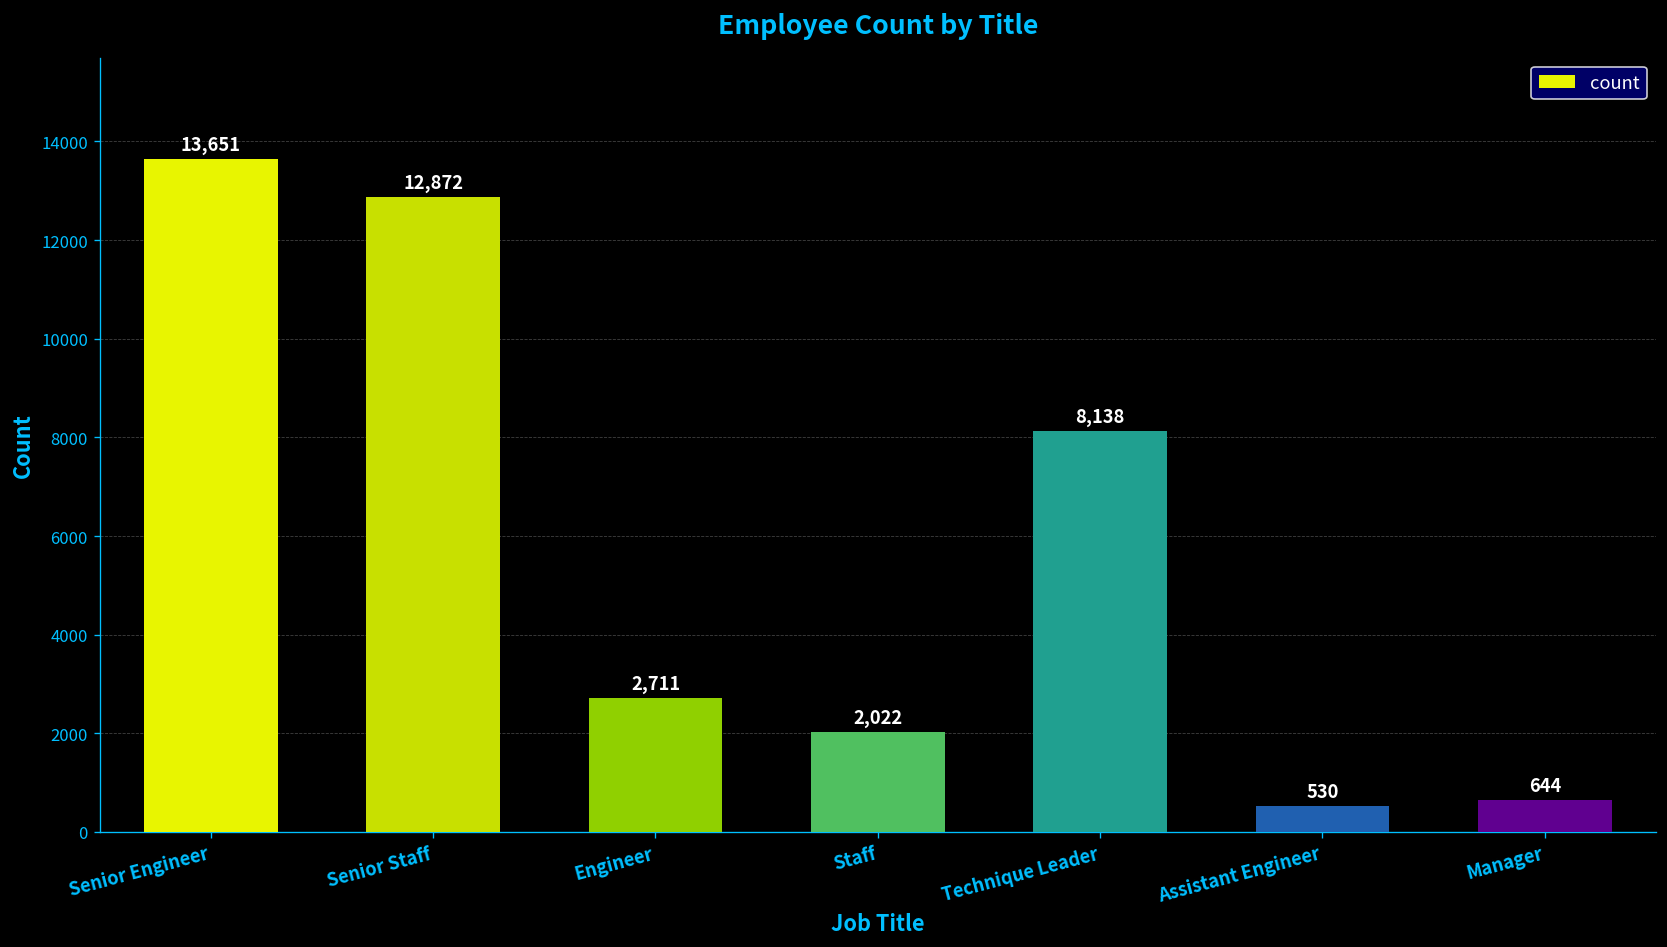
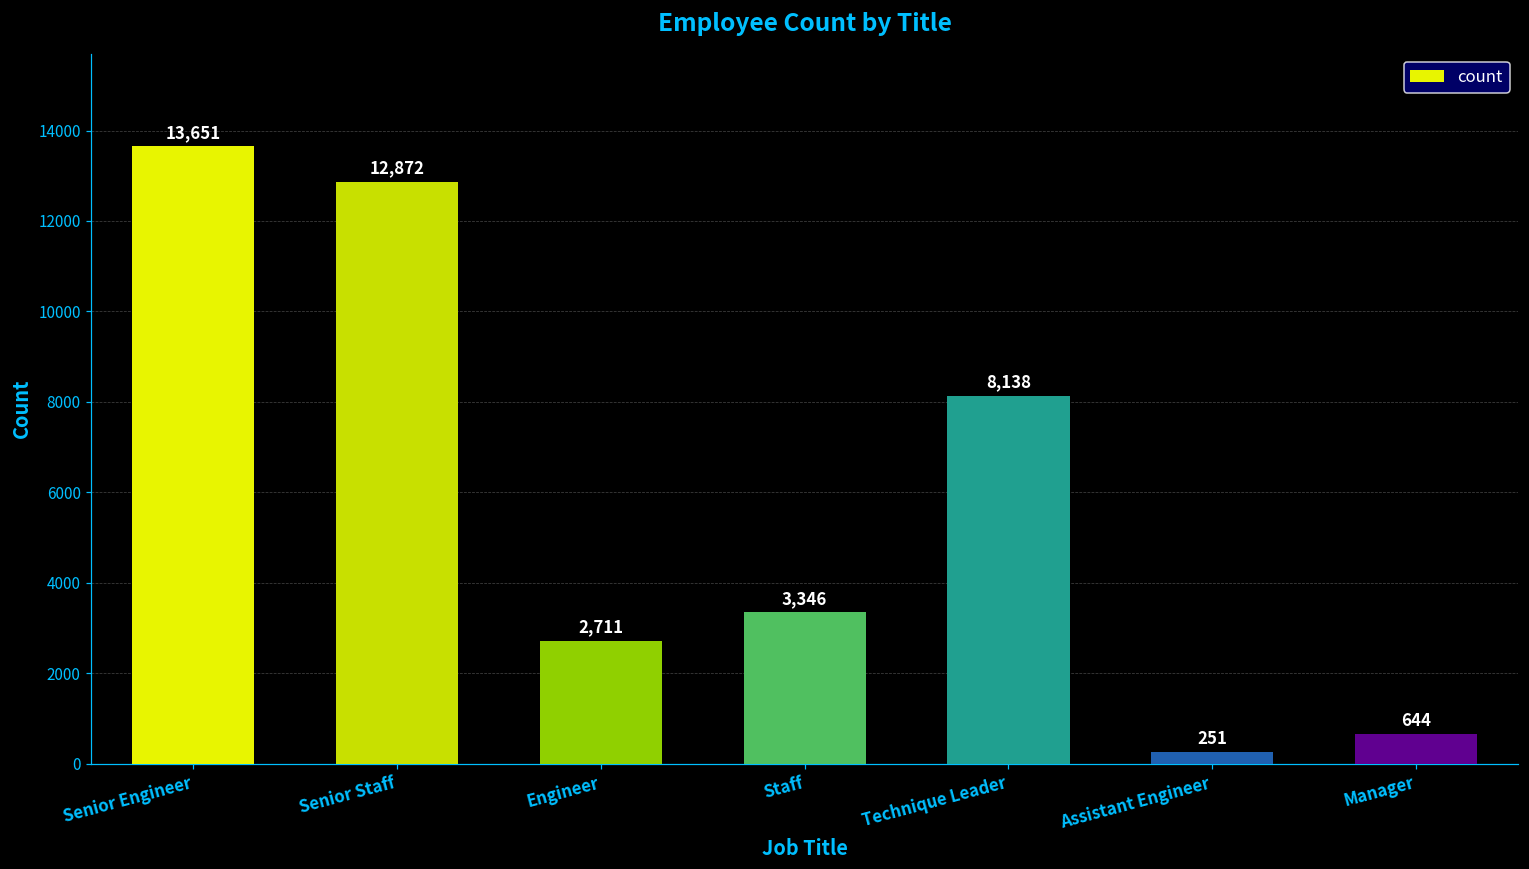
Staff: 2,022 -> 3,346
Assistant Engineer: 530 -> 251
